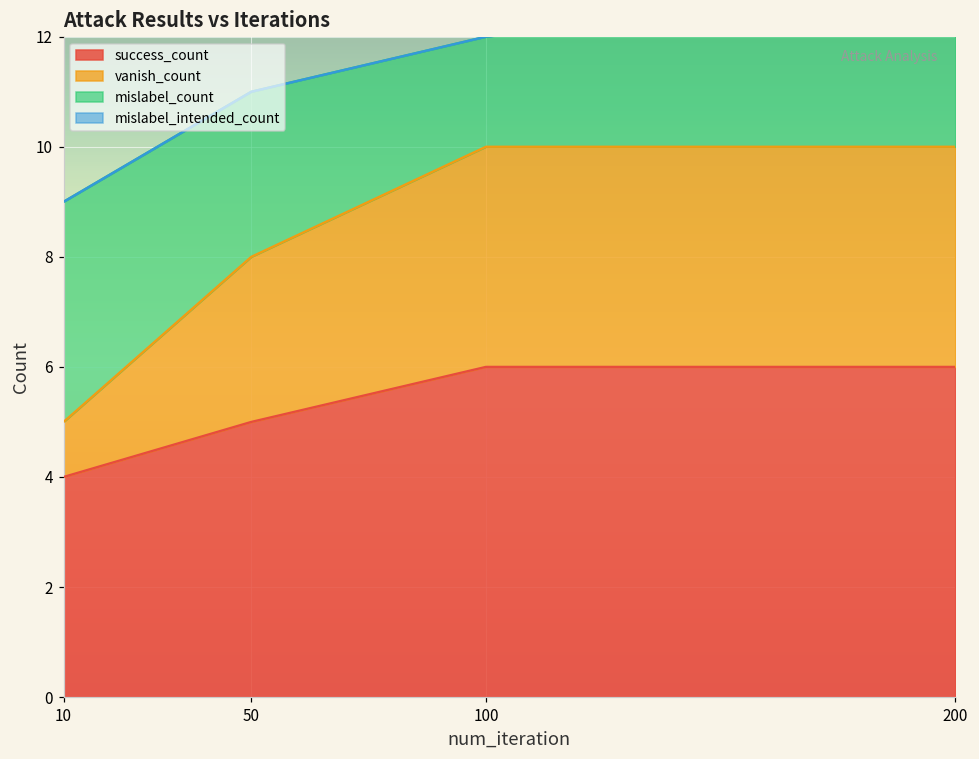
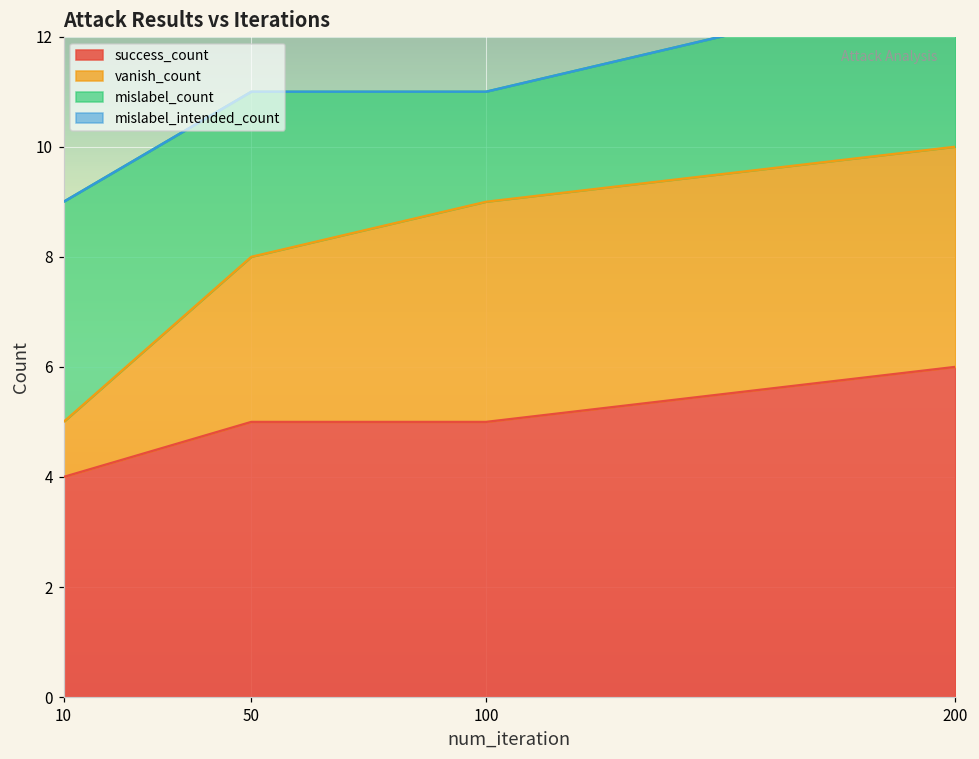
success_count, 100: 6 -> 5
